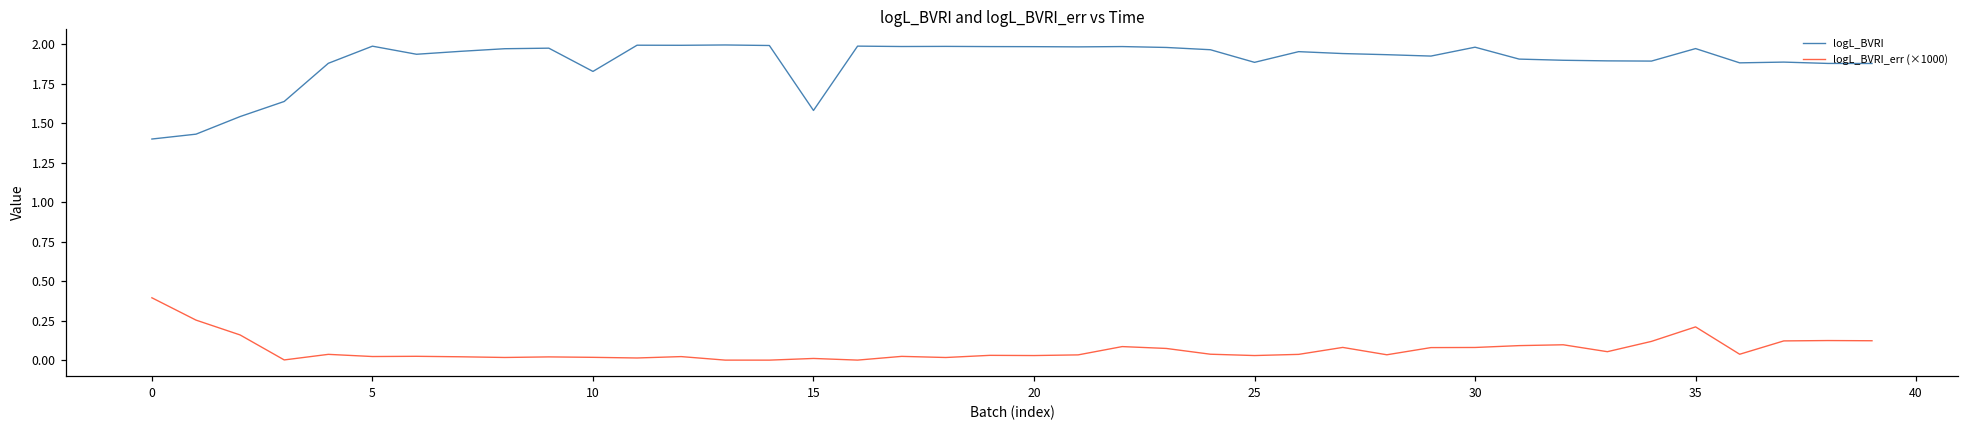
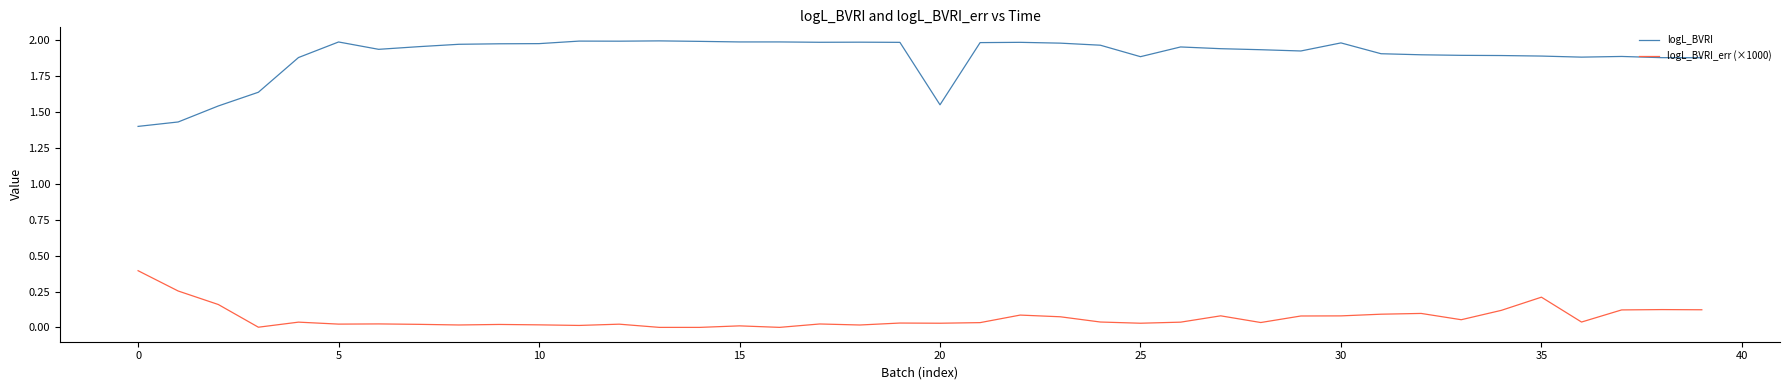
logL_BVRI, 10: 1.83 -> 1.98
logL_BVRI, 15: 1.58 -> 1.99
logL_BVRI, 20: 1.99 -> 1.55
logL_BVRI, 35: 1.97 -> 1.89
